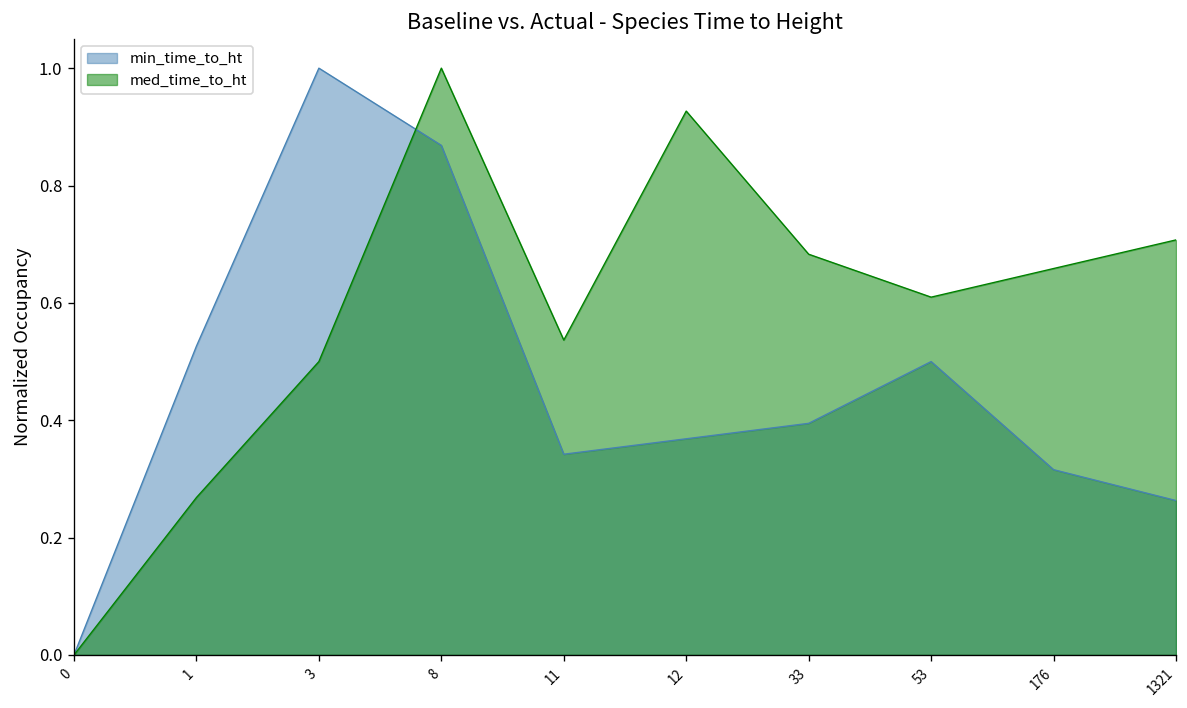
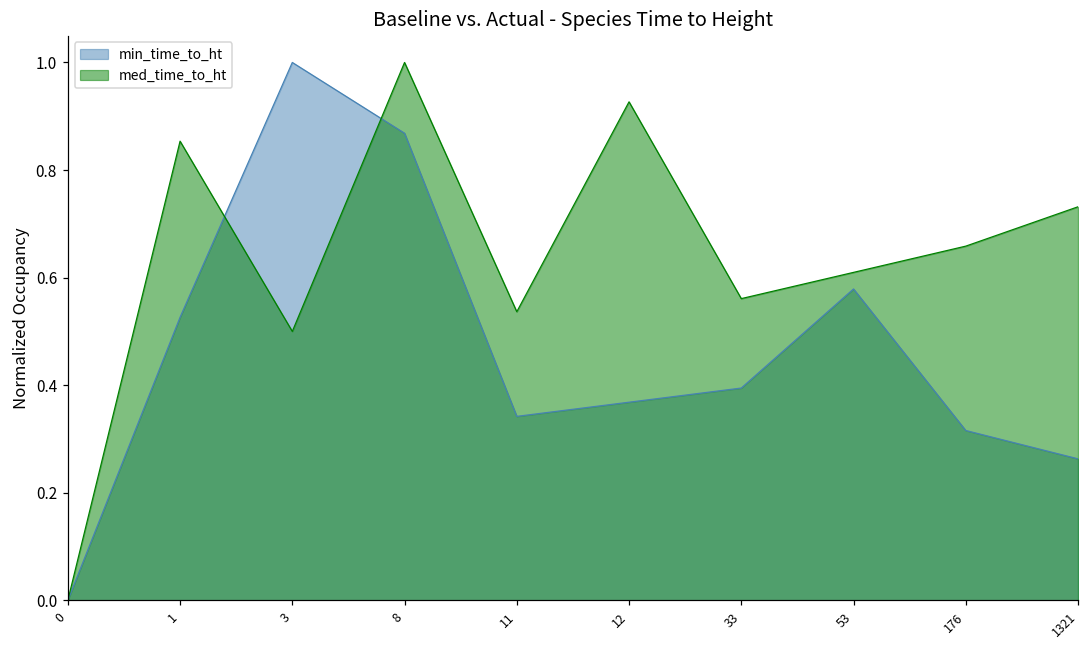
med_time_to_ht, 1: 0.27 -> 0.85
med_time_to_ht, 33: 0.68 -> 0.56
min_time_to_ht, 53: 0.50 -> 0.58
med_time_to_ht, 1321: 0.71 -> 0.73
